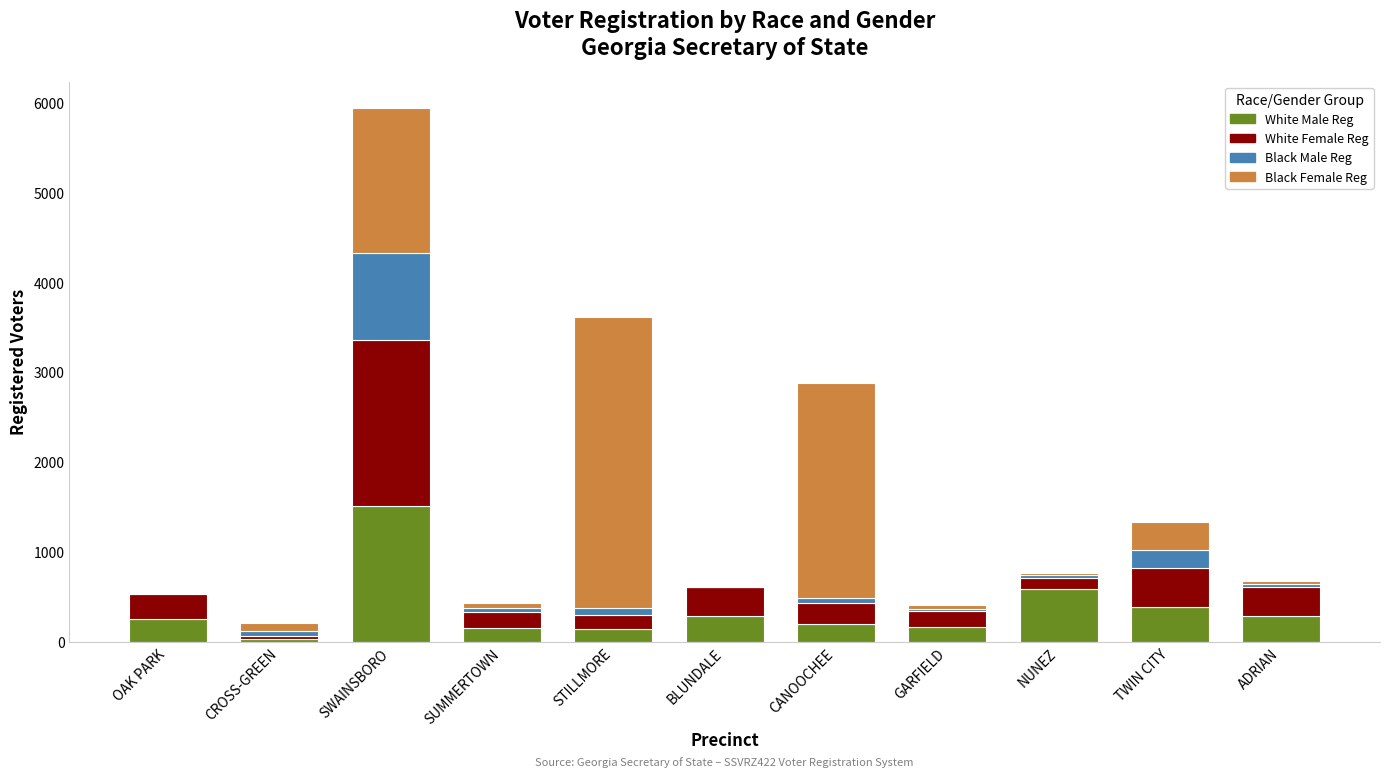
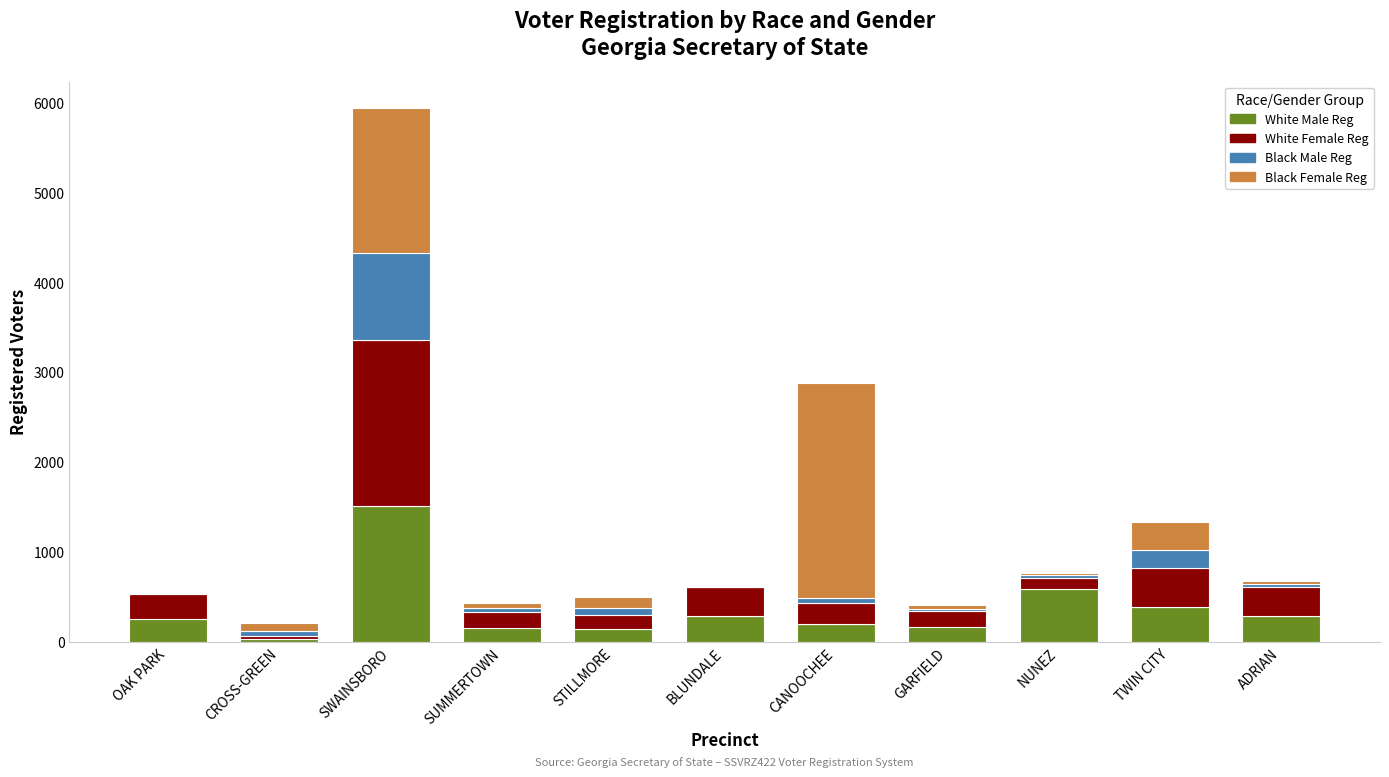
Black Female Reg, STILLMORE: 3200 -> 100
